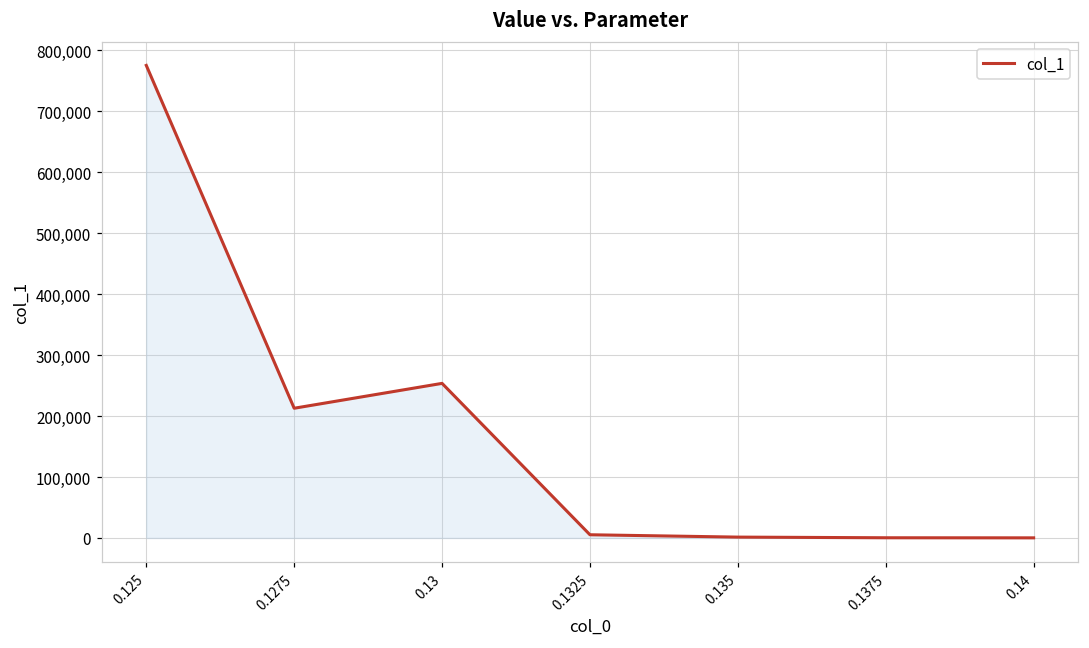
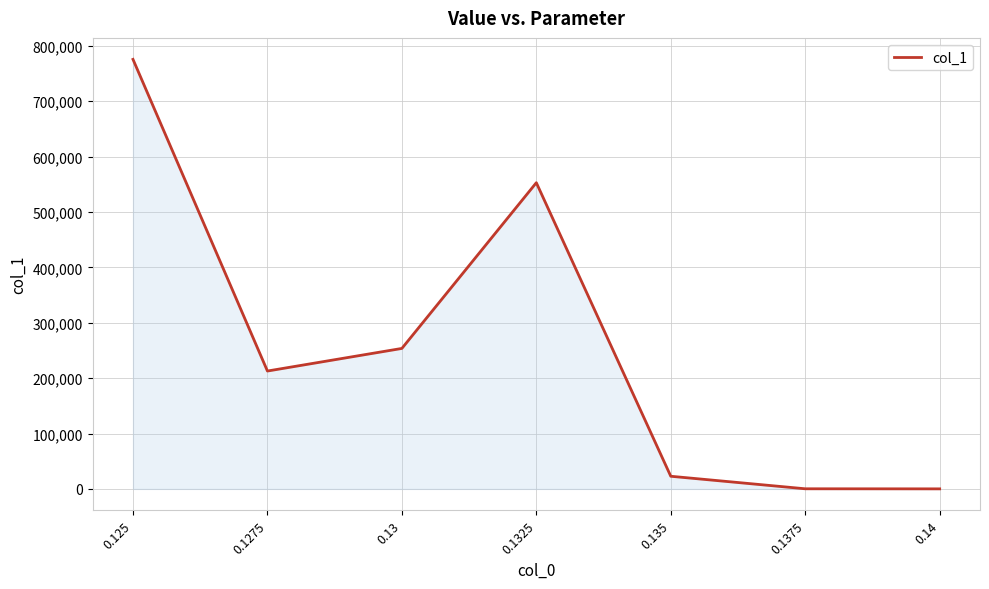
0.1325: 10,000 -> 550,000
0.135: 0 -> 20,000
